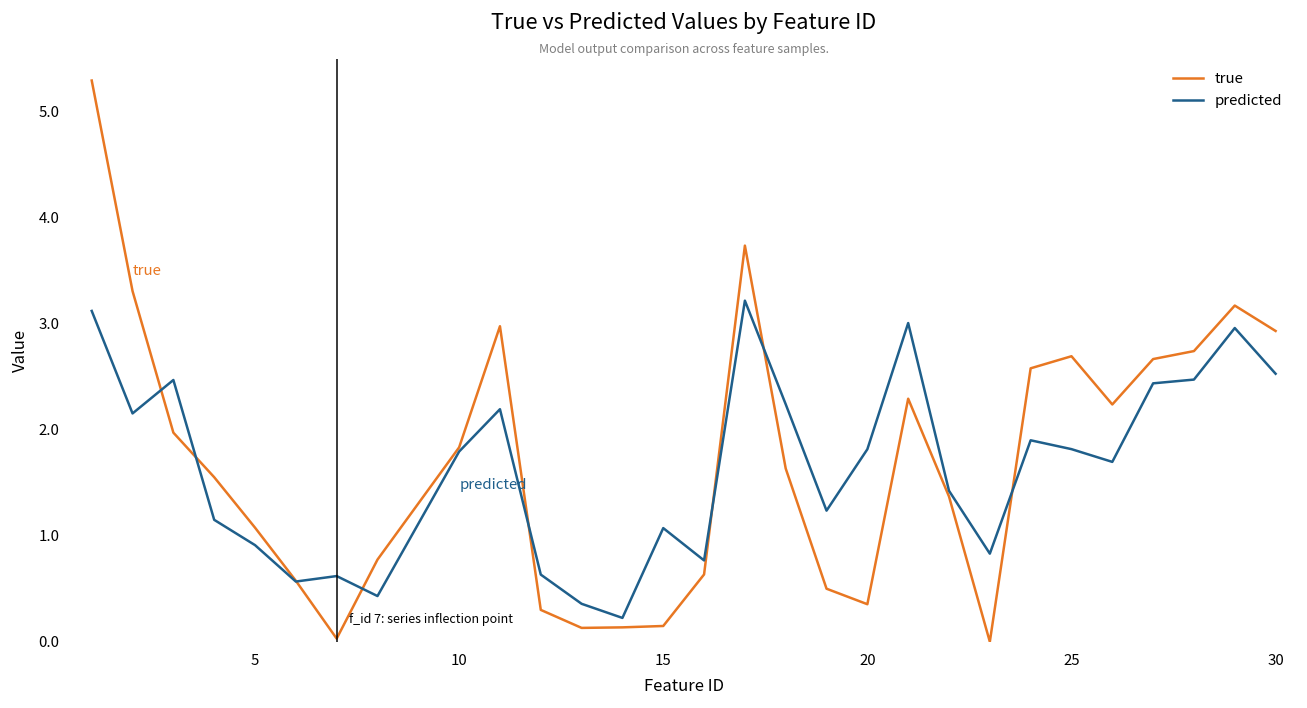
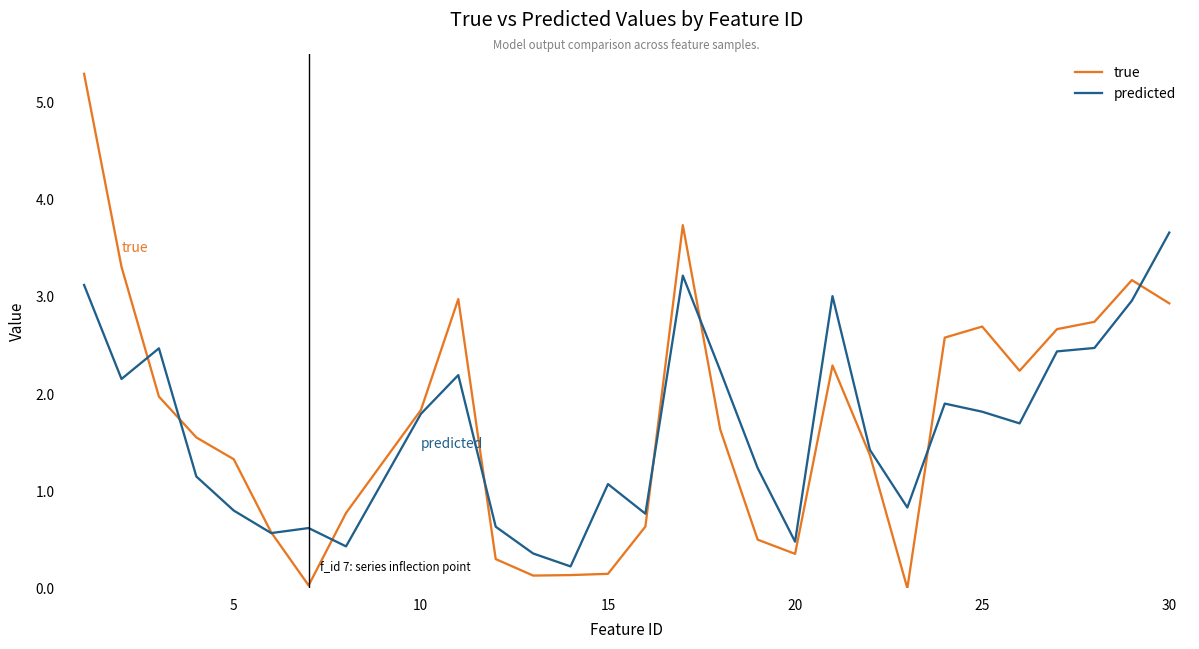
true, 5: 1.1 -> 1.3
predicted, 5: 0.9 -> 0.8
predicted, 20: 1.8 -> 0.5
predicted, 30: 2.5 -> 3.7
